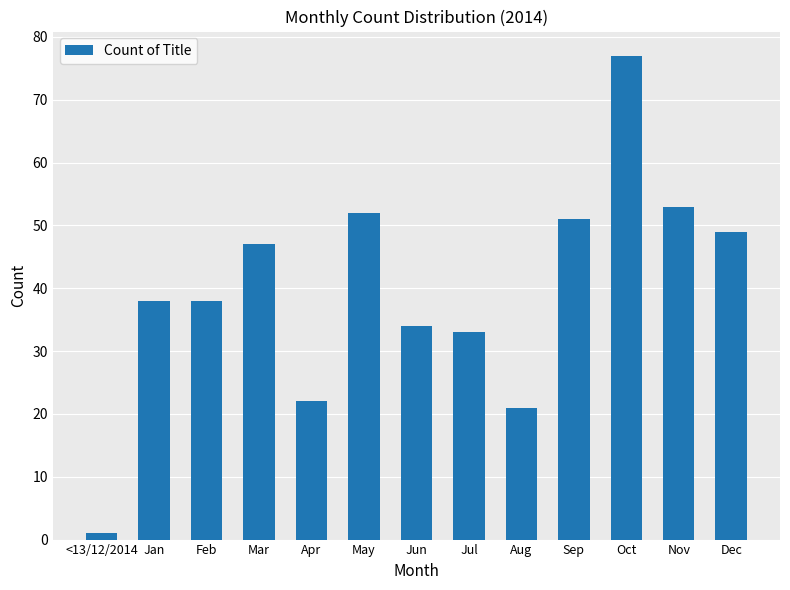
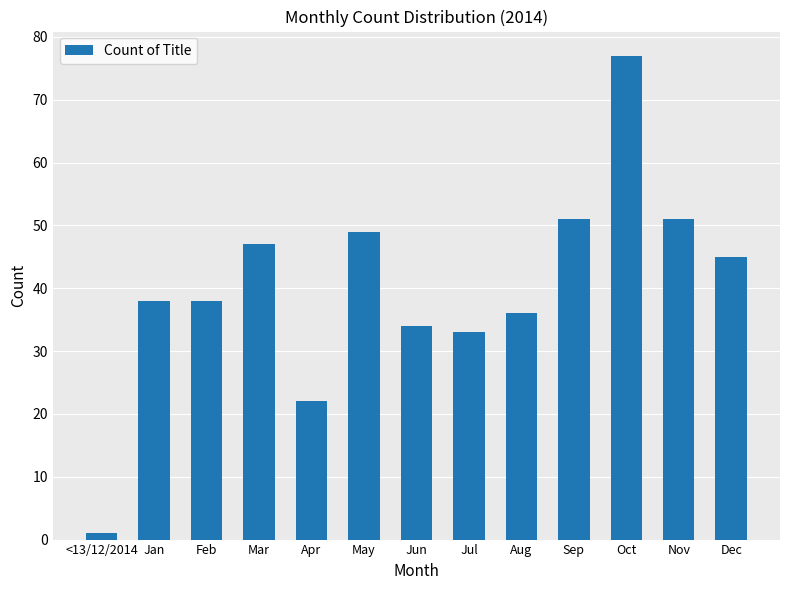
May: 52 -> 49
Aug: 21 -> 36
Nov: 53 -> 51
Dec: 49 -> 45
